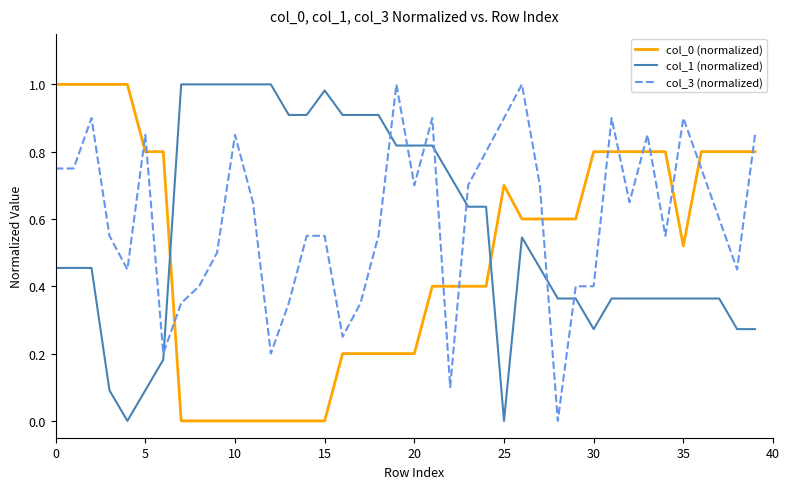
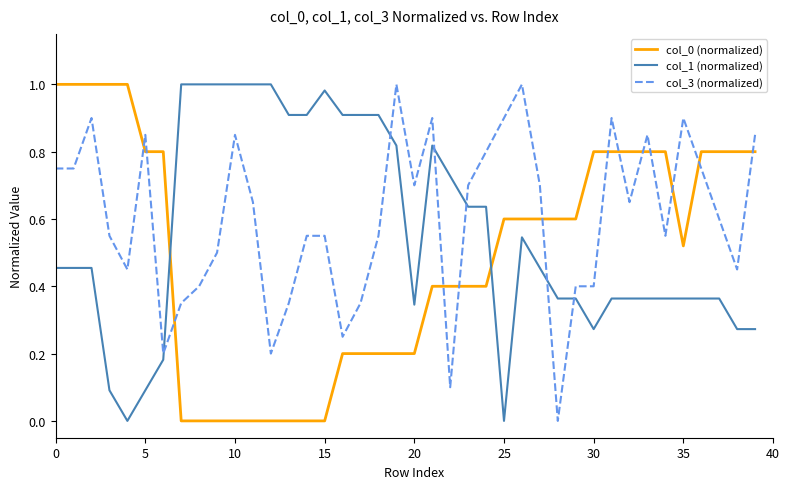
col_1 (normalized), 20: 0.82 -> 0.35
col_0 (normalized), 25: 0.70 -> 0.60
